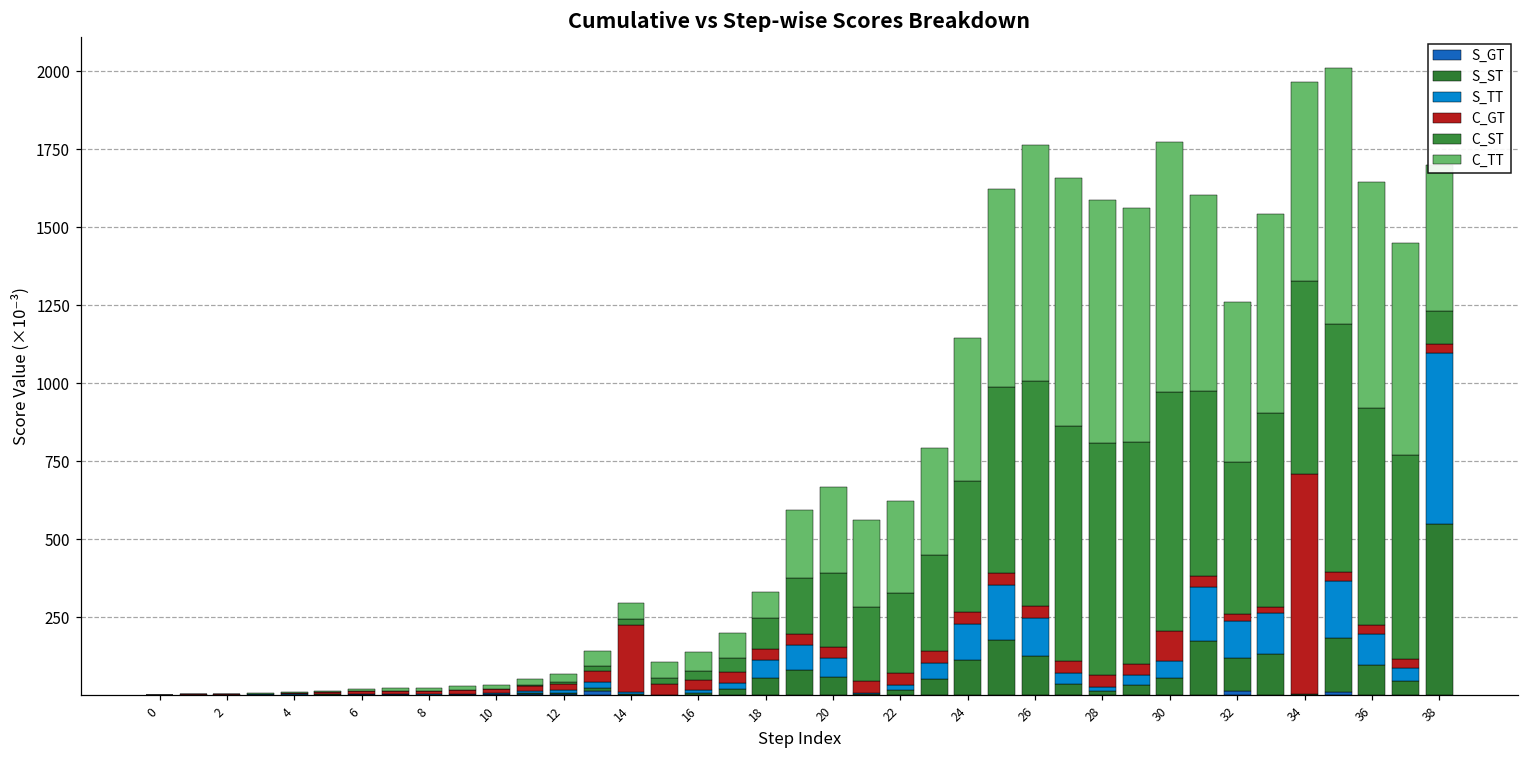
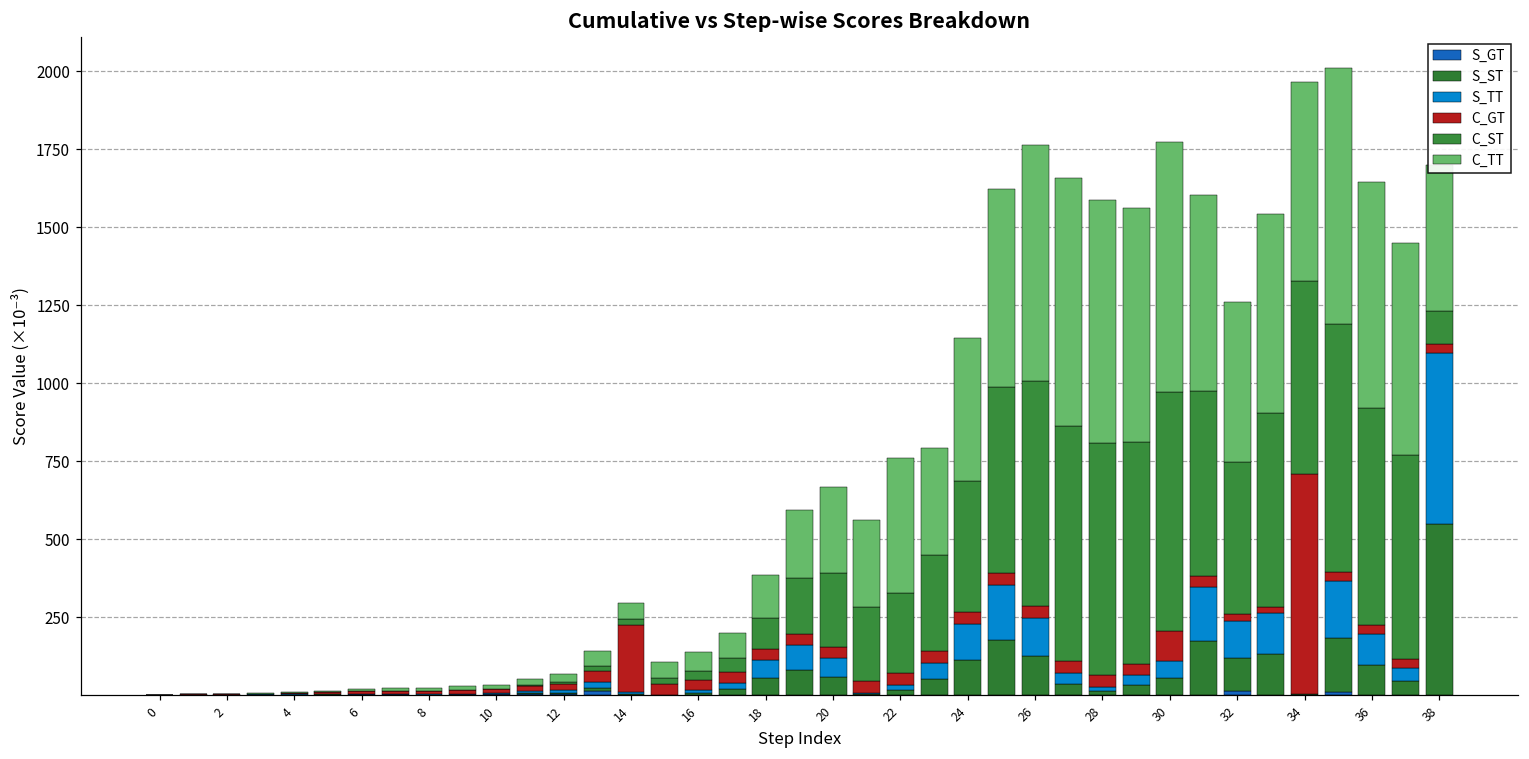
C_TT, 18: 80 -> 140
C_TT, 22: 290 -> 430
